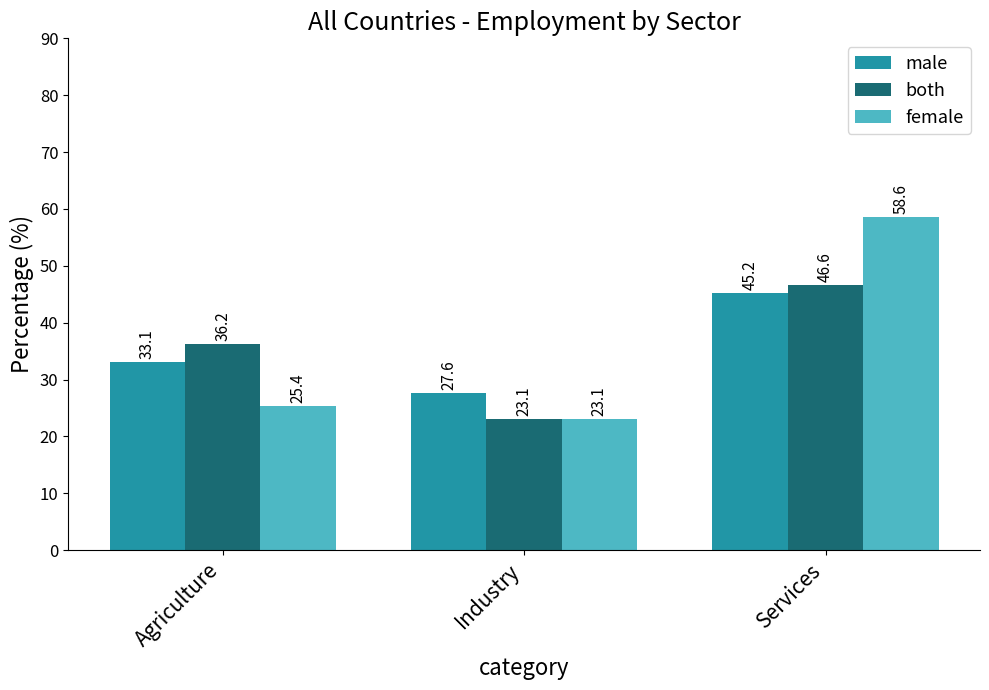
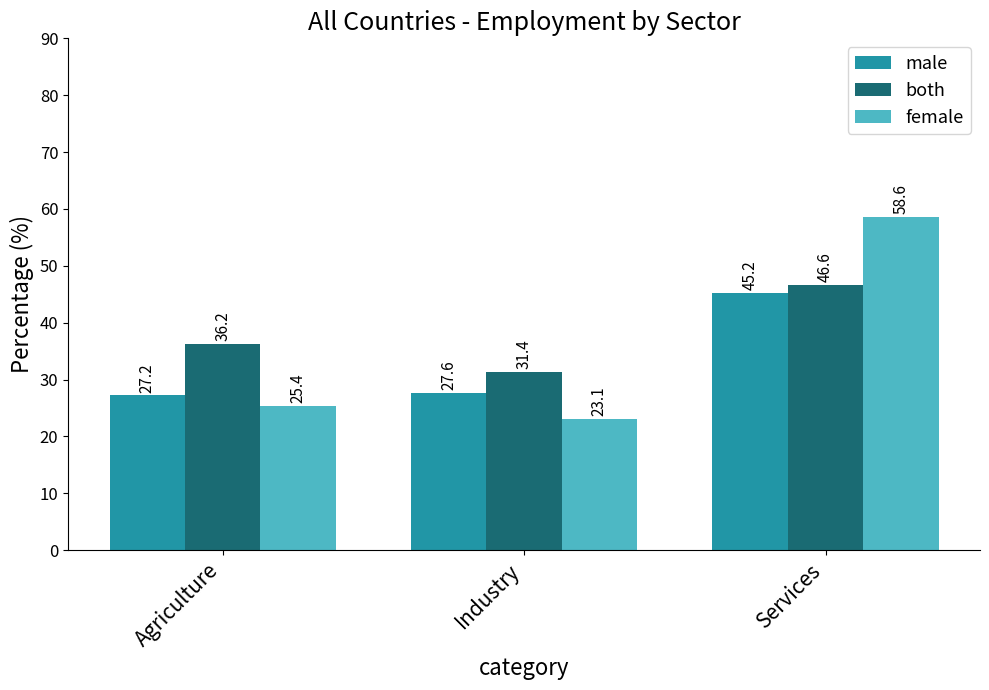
male, Agriculture: 33.1 -> 27.2
both, Industry: 23.1 -> 31.4
